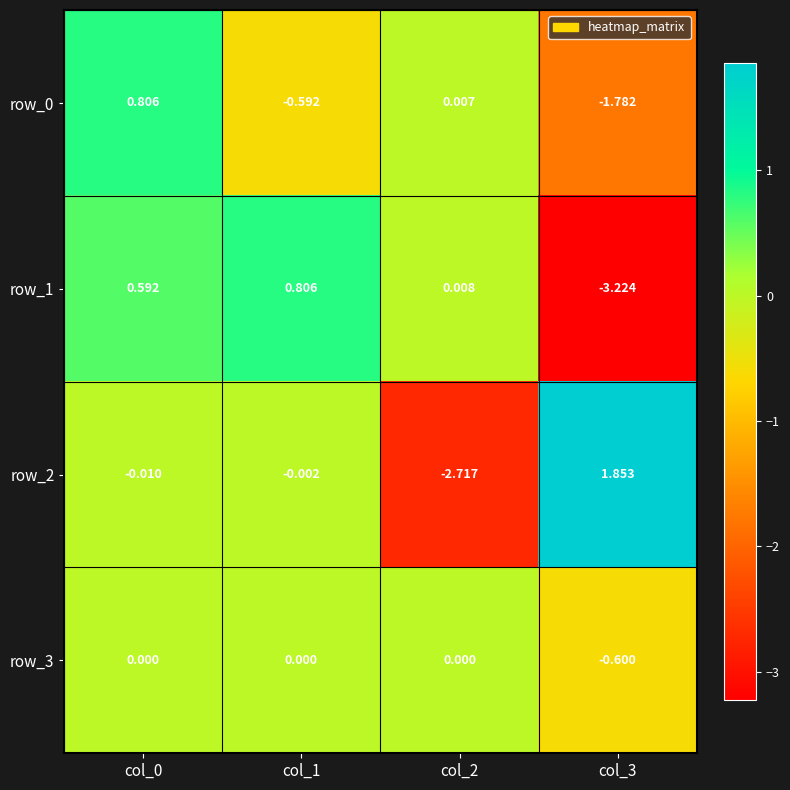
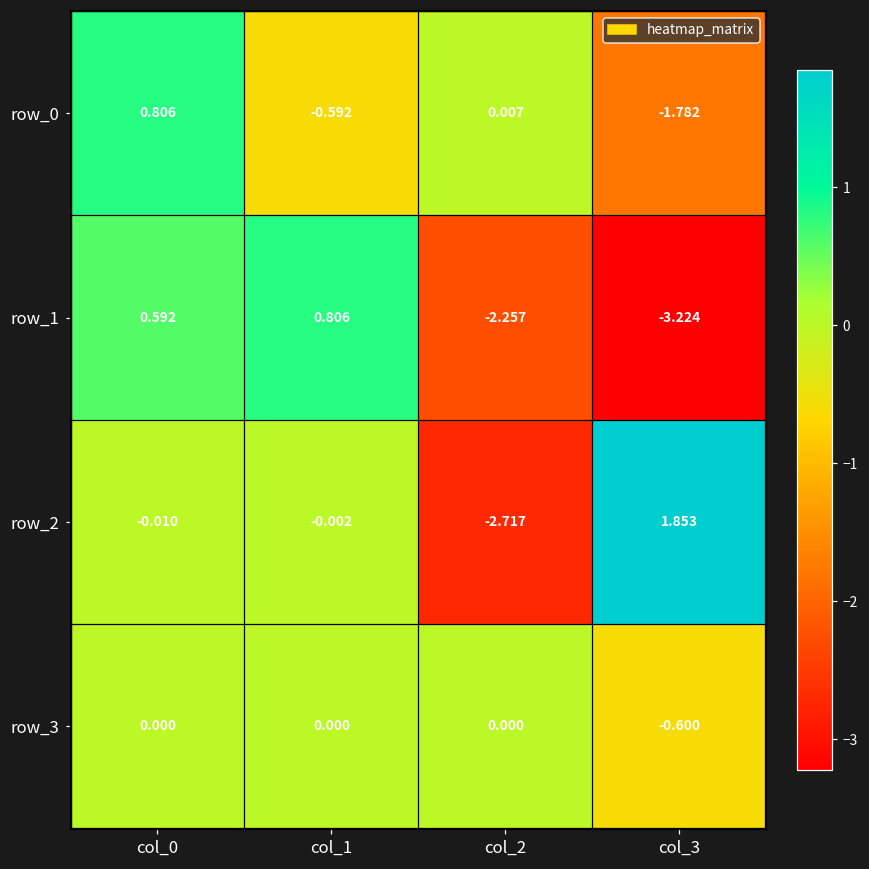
row_1, col_2: 0.008 -> -2.257
